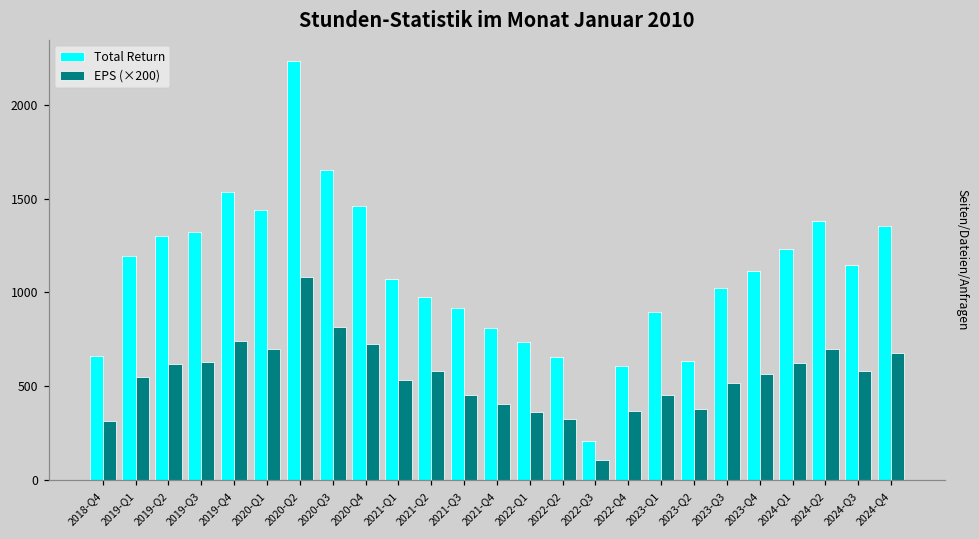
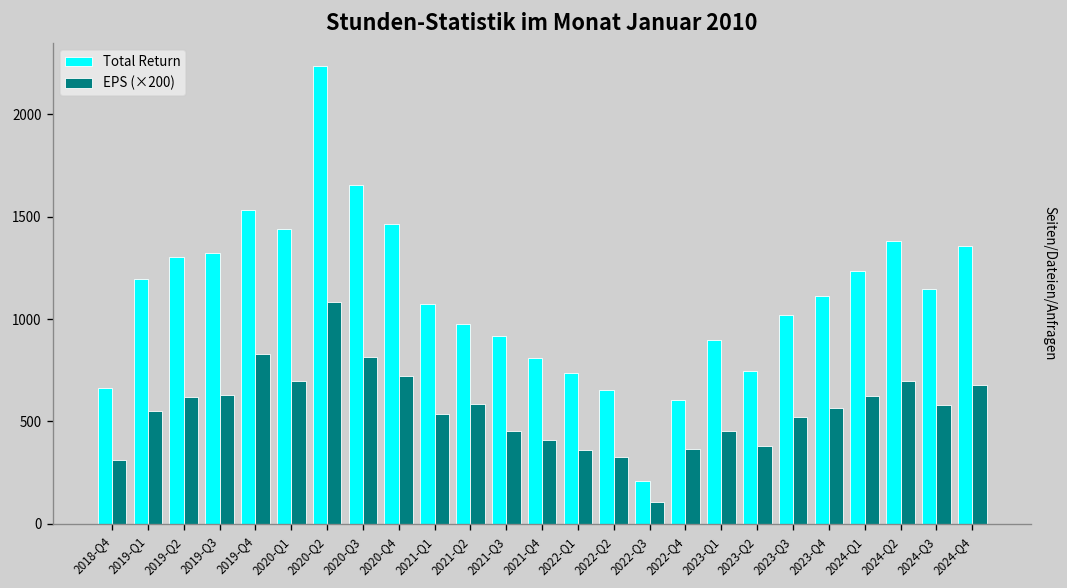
EPS (×200), 2019-Q4: 740 -> 830
Total Return, 2023-Q2: 630 -> 740
